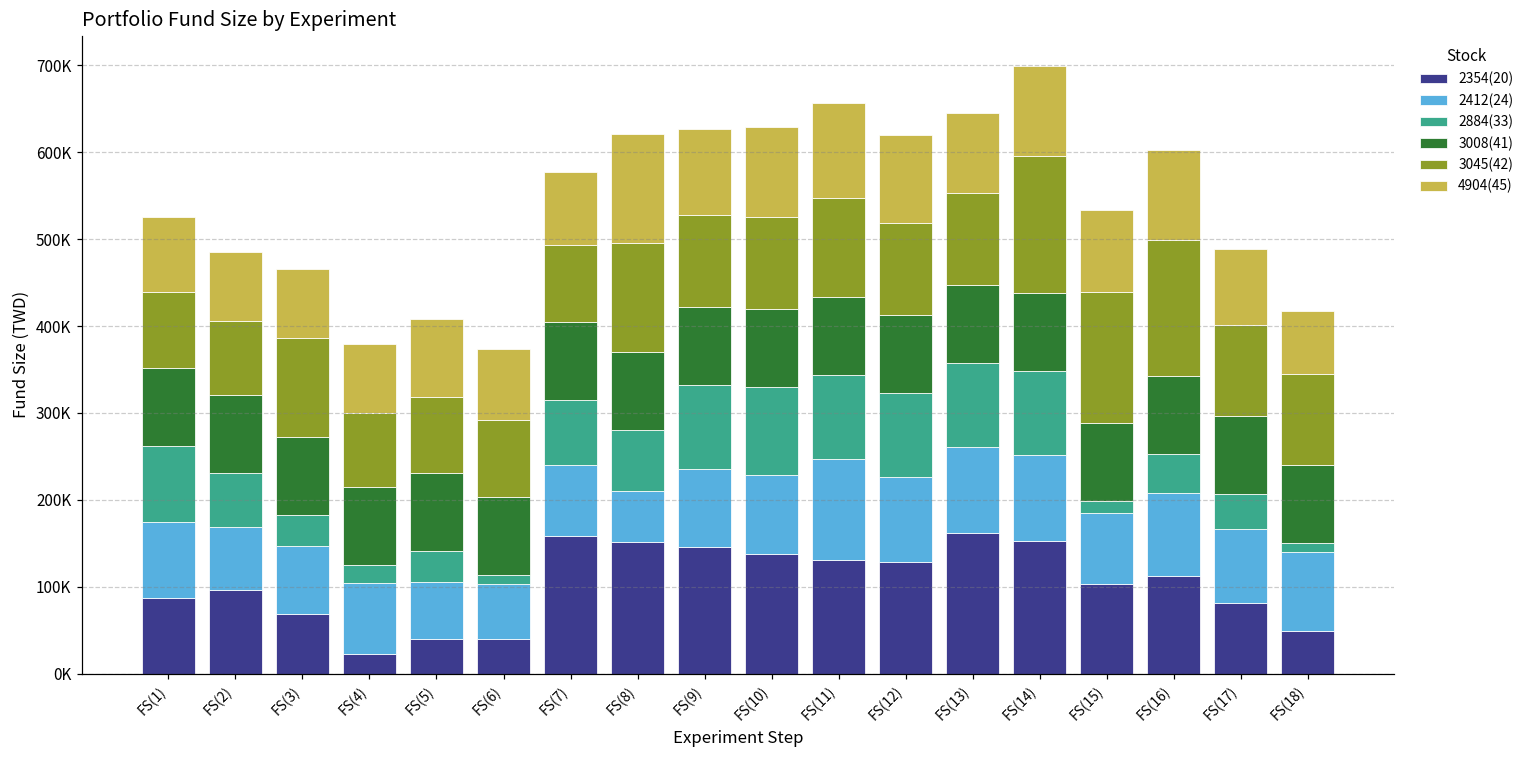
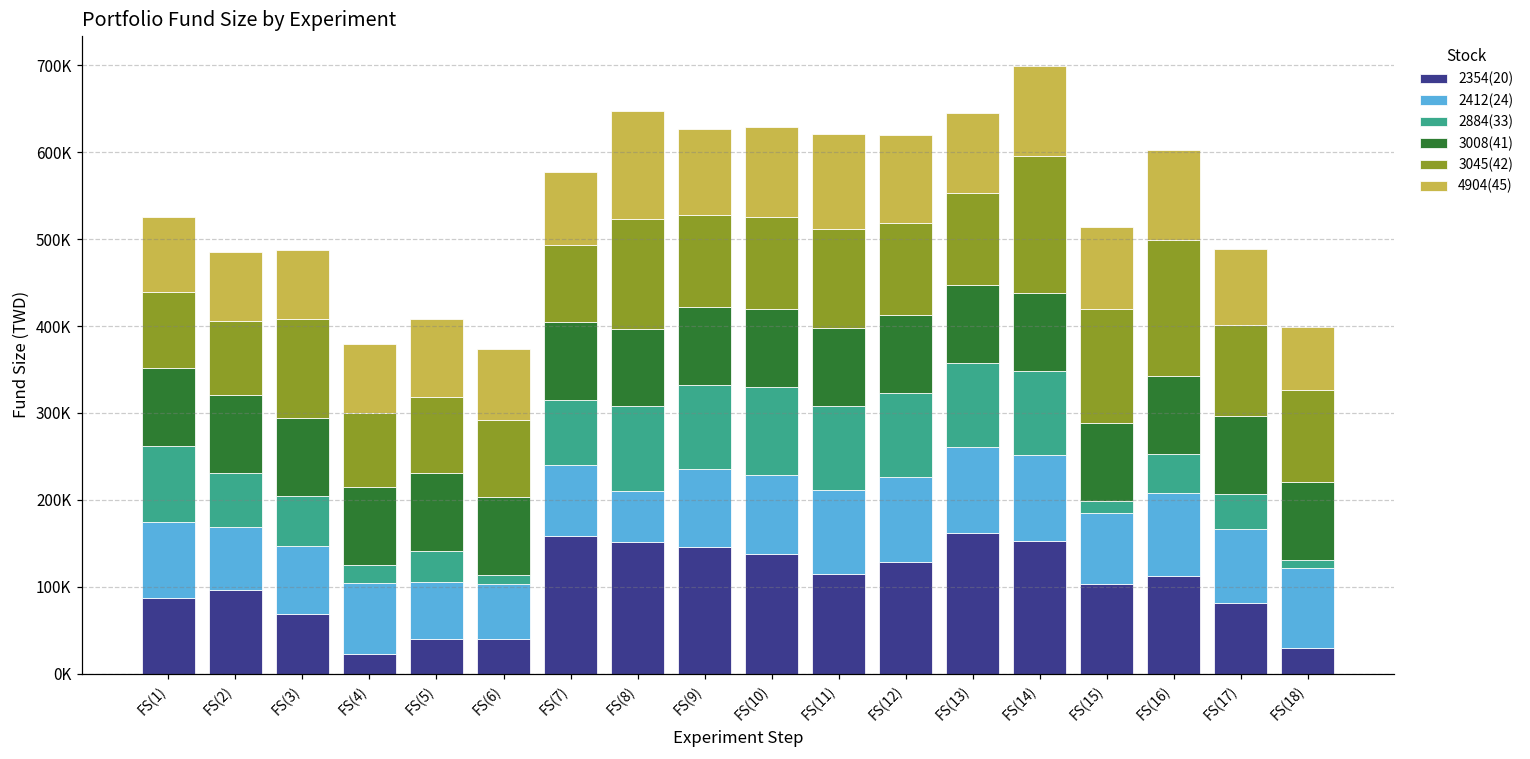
2884(33), FS(3): 40000 -> 60000
2884(33), FS(8): 70000 -> 100000
2354(20), FS(11): 130000 -> 110000
2412(24), FS(11): 120000 -> 100000
3045(42), FS(15): 150000 -> 130000
2354(20), FS(18): 50000 -> 30000
